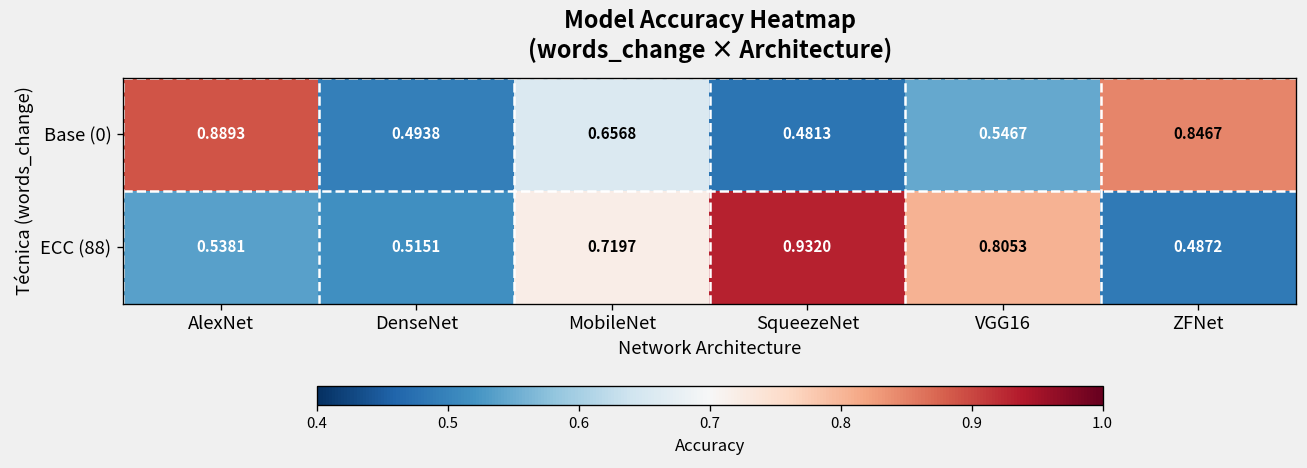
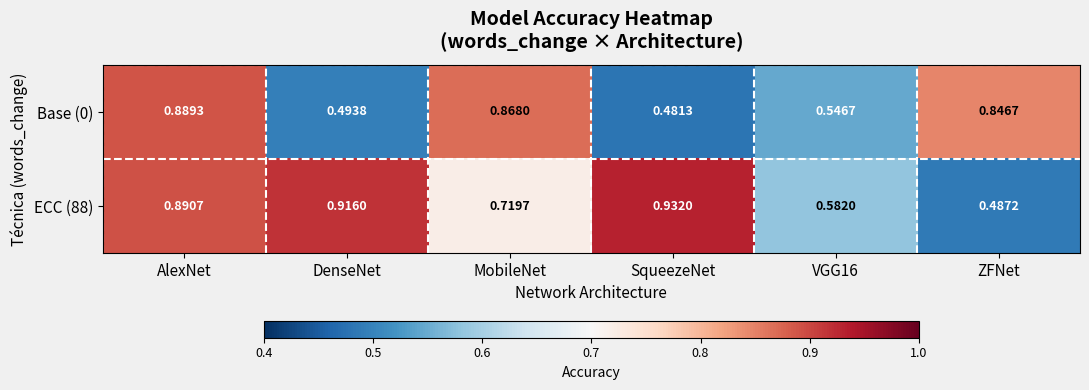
Base (0), MobileNet: 0.6568 -> 0.8680
ECC (88), AlexNet: 0.5381 -> 0.8907
ECC (88), DenseNet: 0.5151 -> 0.9160
ECC (88), VGG16: 0.8053 -> 0.5820
